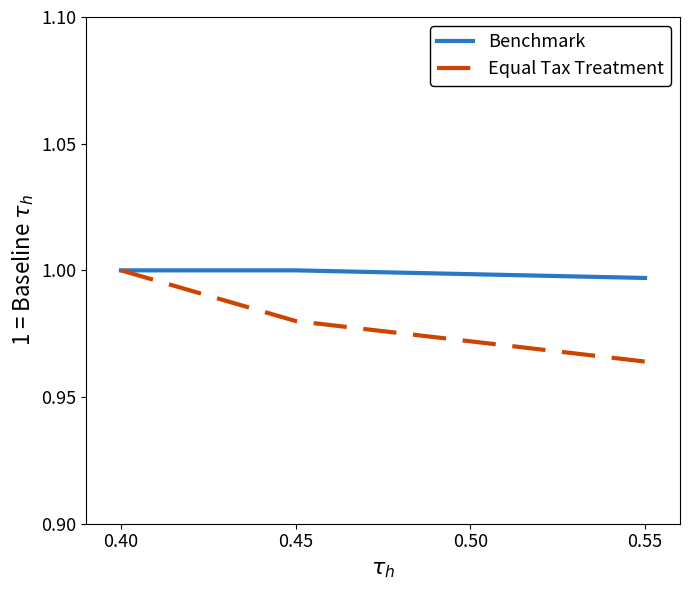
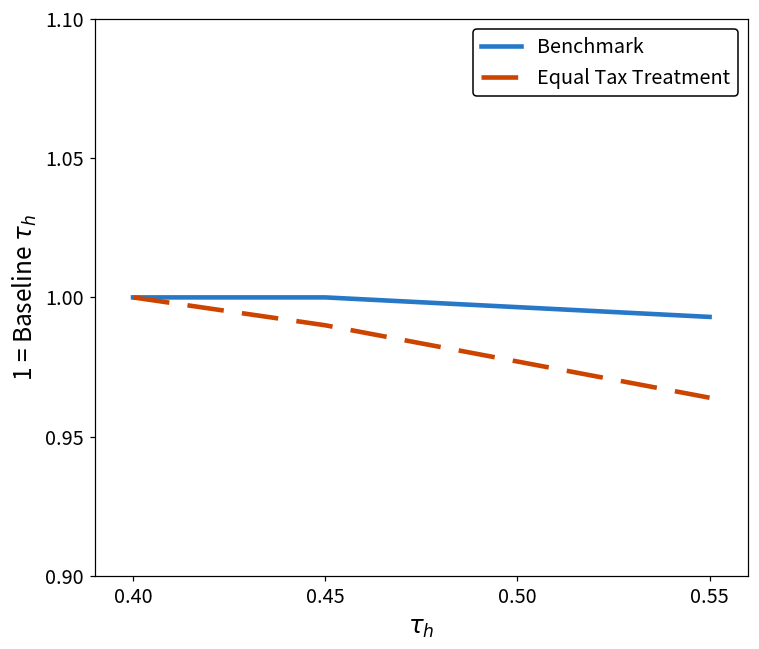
Equal Tax Treatment, 0.45: 0.98 -> 0.99
Benchmark, 0.55: 0.997 -> 0.993
